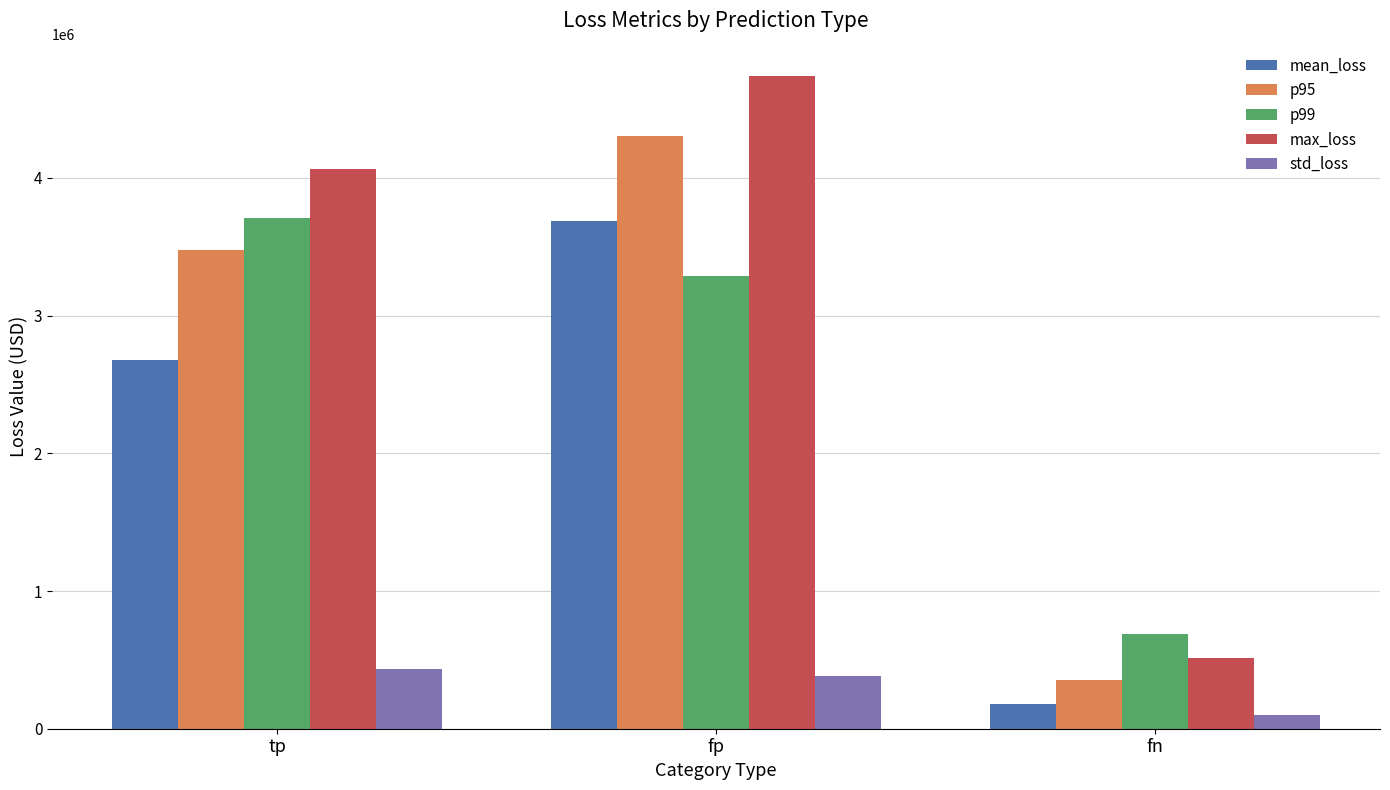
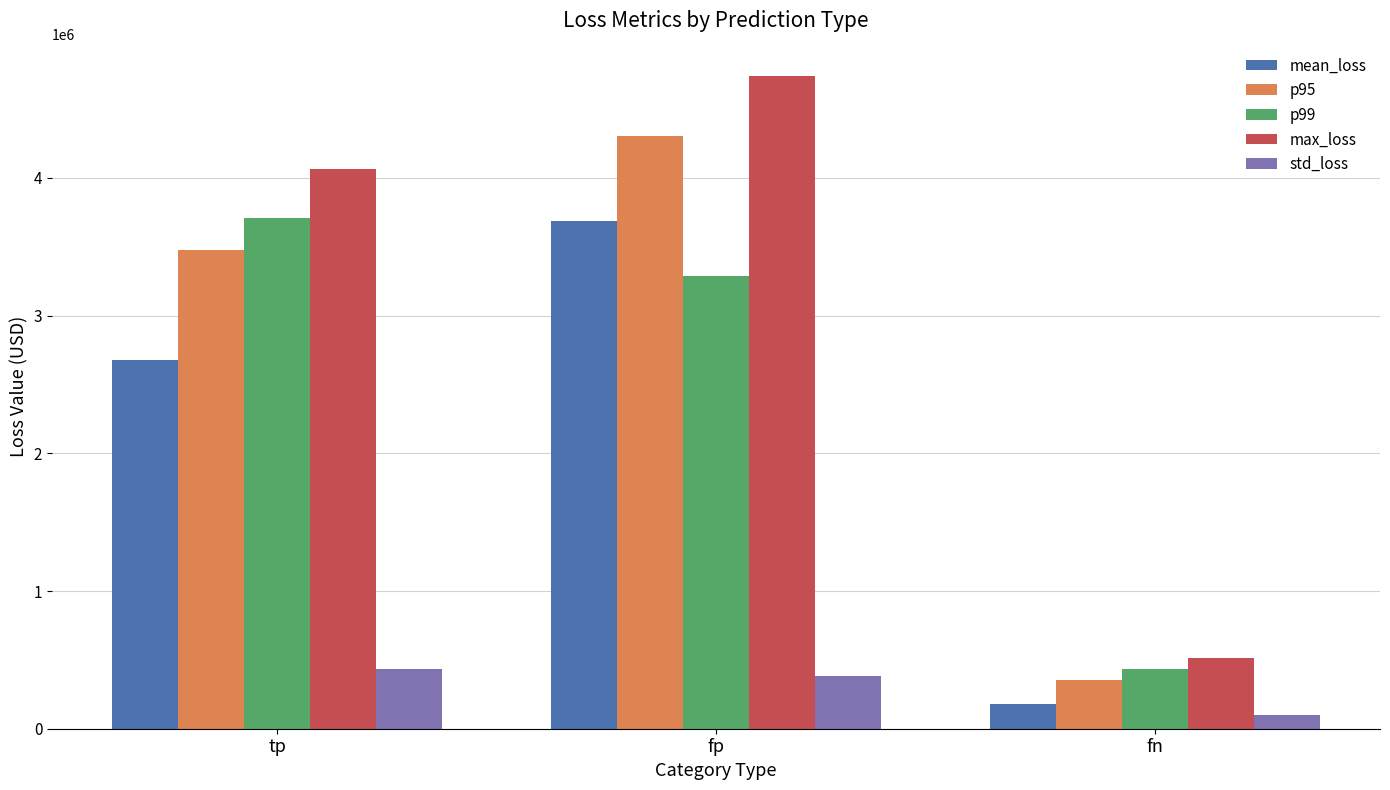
p99, fn: 690000 -> 430000
